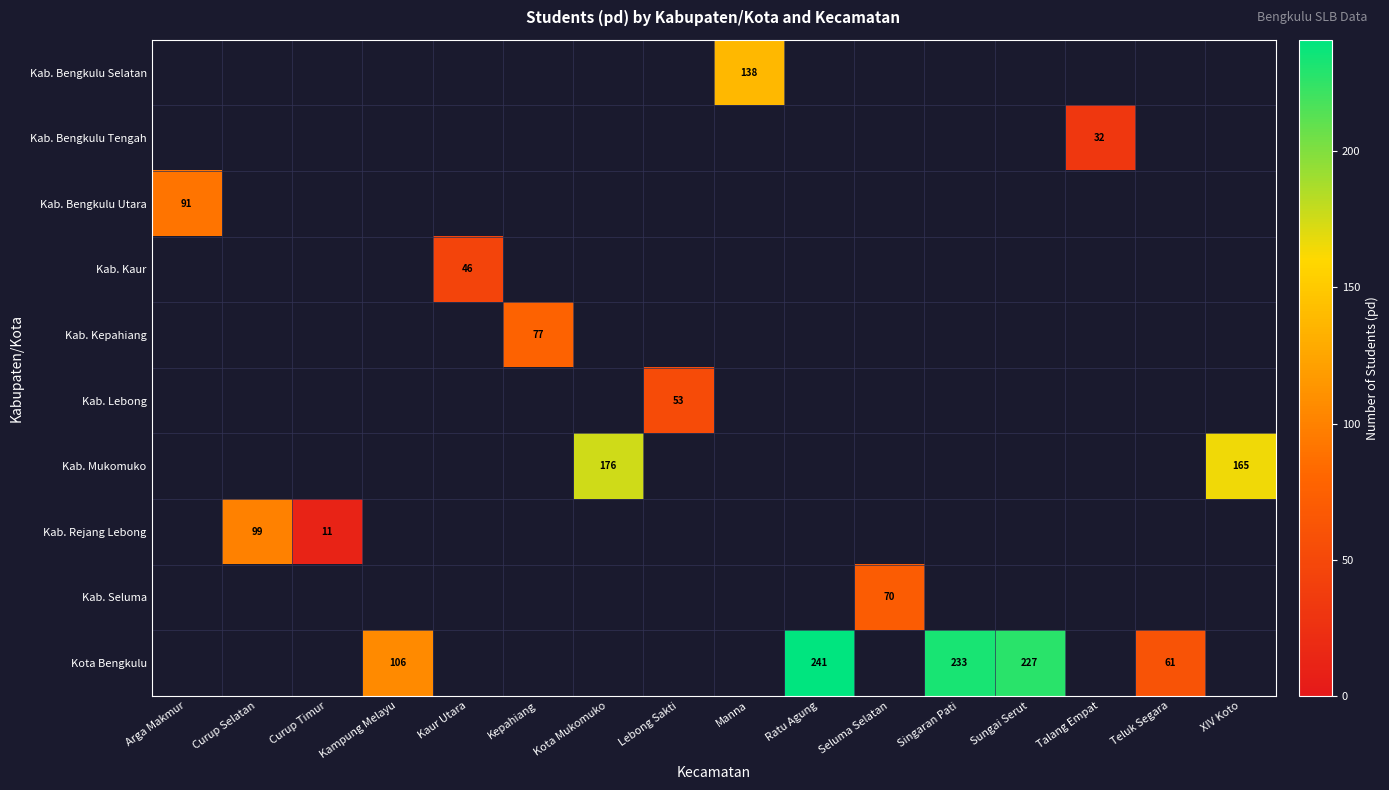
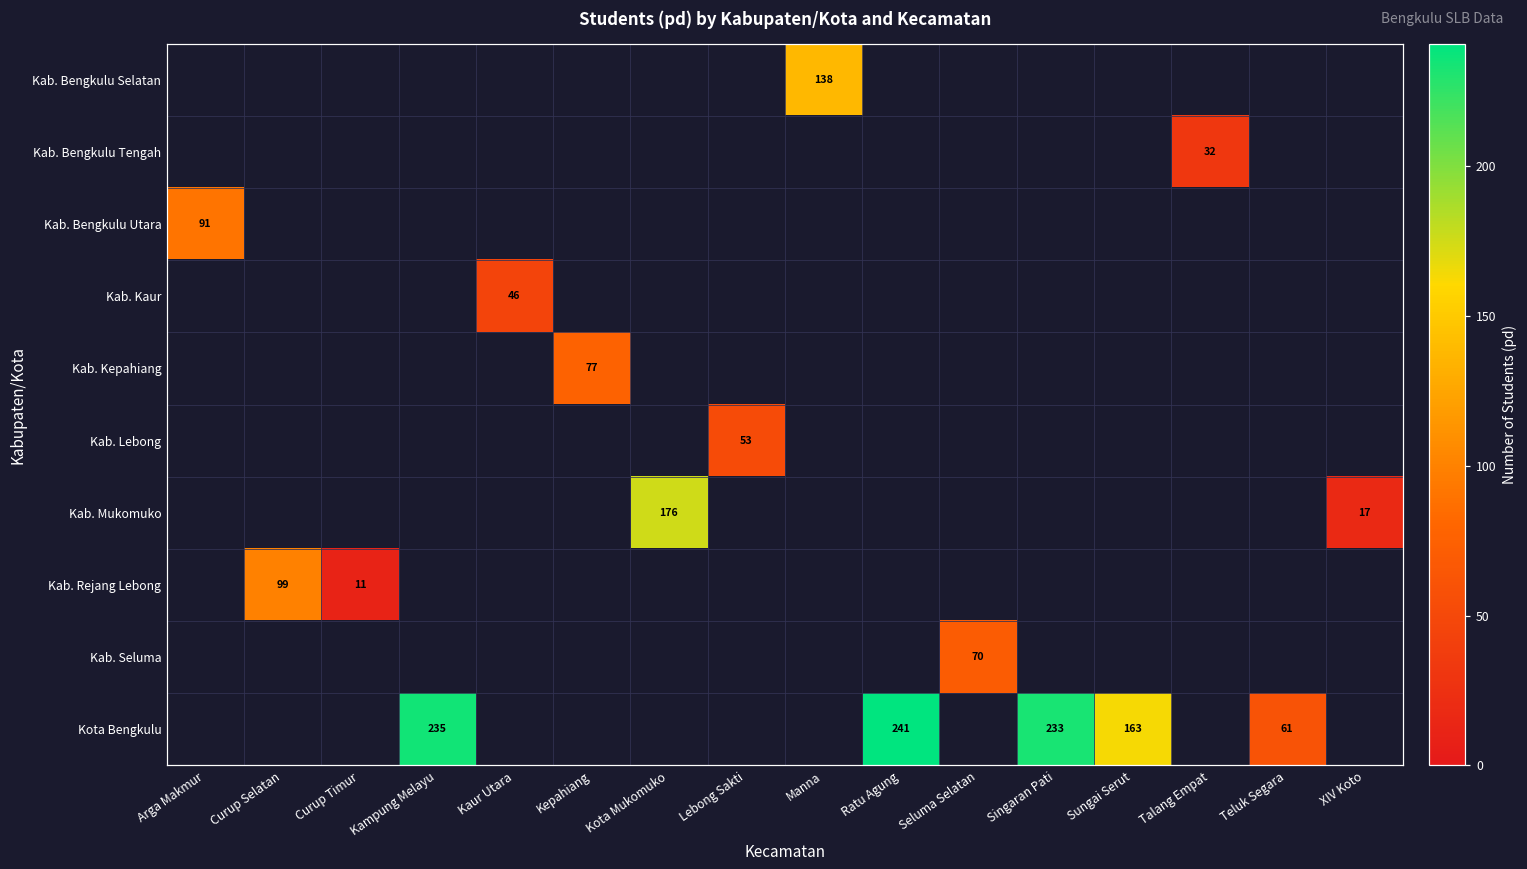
Kab. Mukomuko, XIV Koto: 165 -> 17
Kota Bengkulu, Kampung Melayu: 106 -> 235
Kota Bengkulu, Sungai Serut: 227 -> 163
